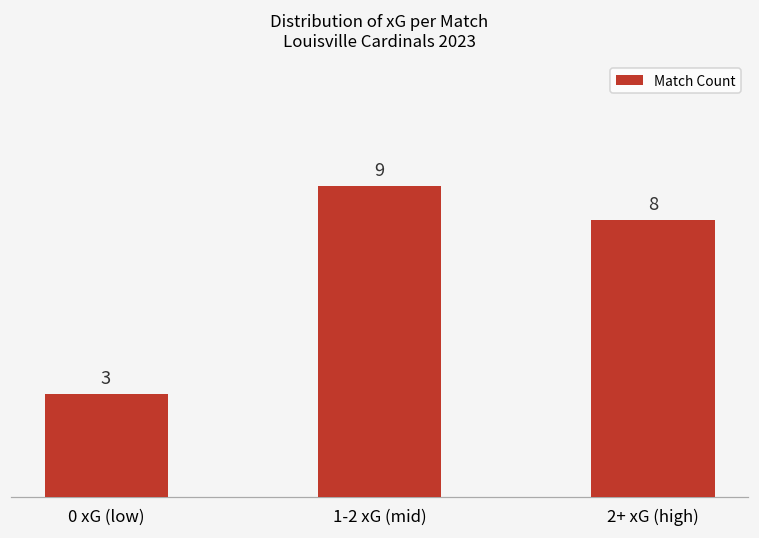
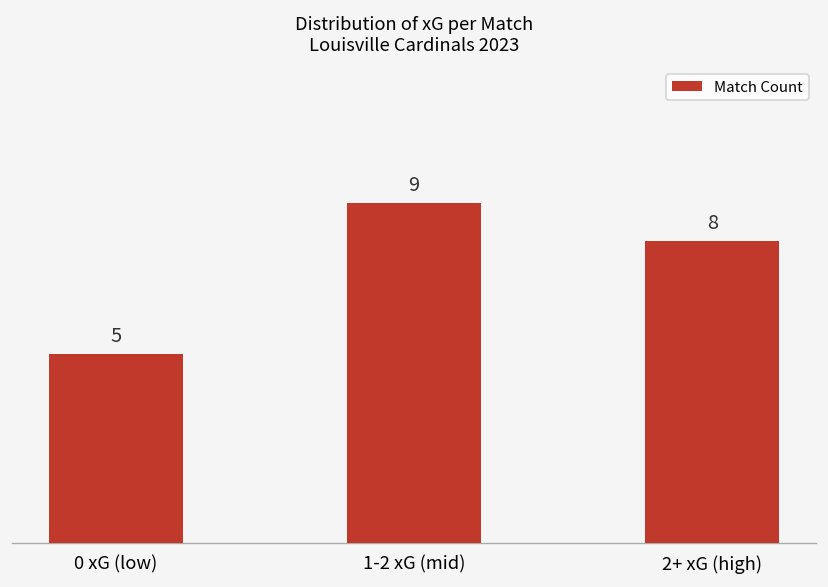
0 xG (low): 3 -> 5
